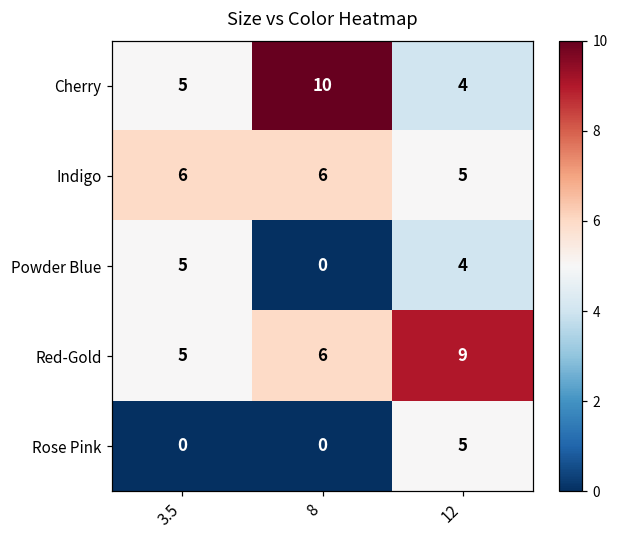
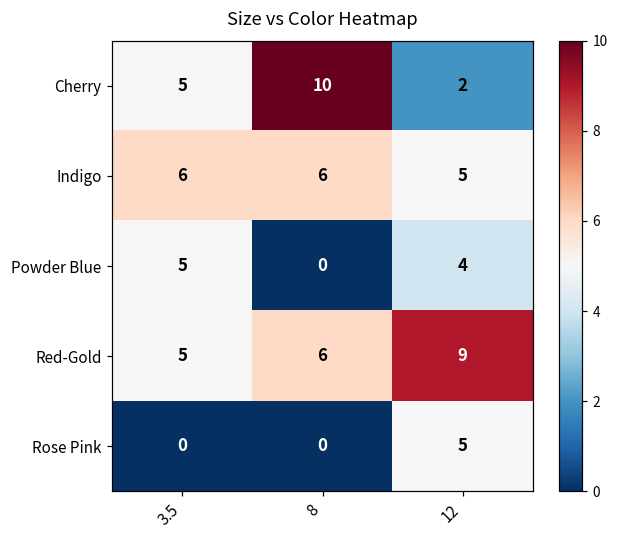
Cherry, 12: 4 -> 2
